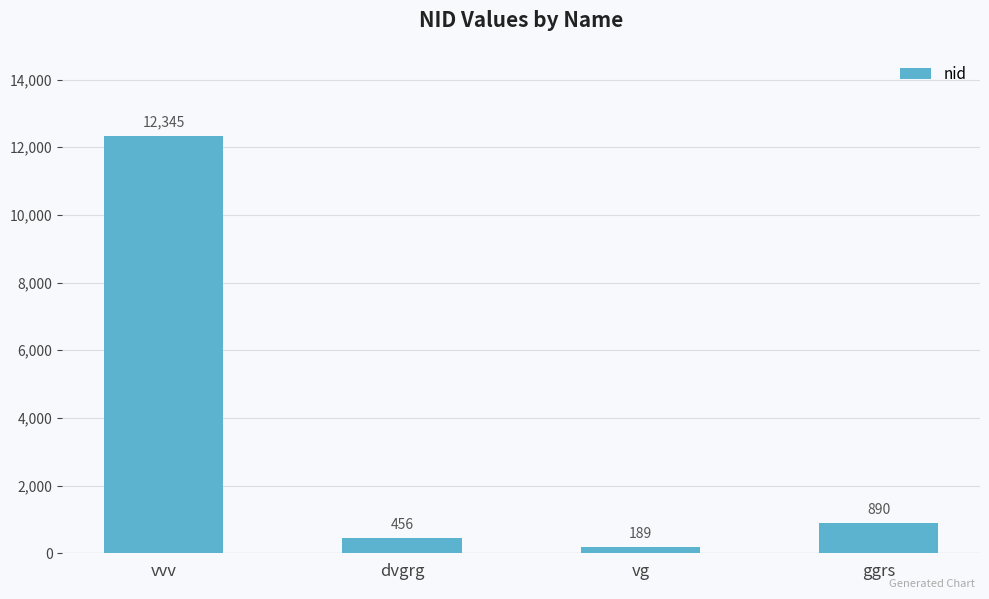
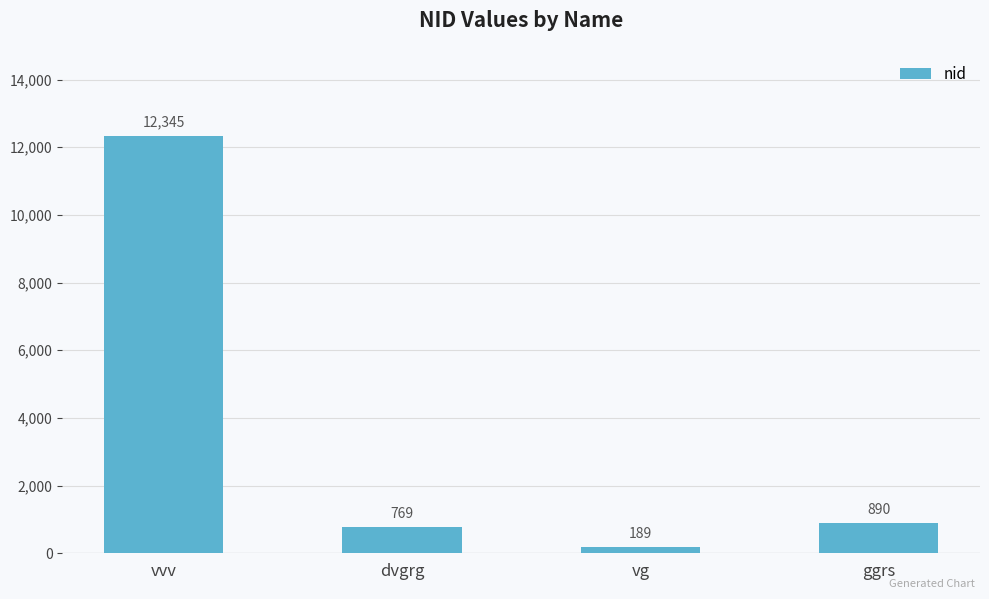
dvgrg: 456 -> 769
